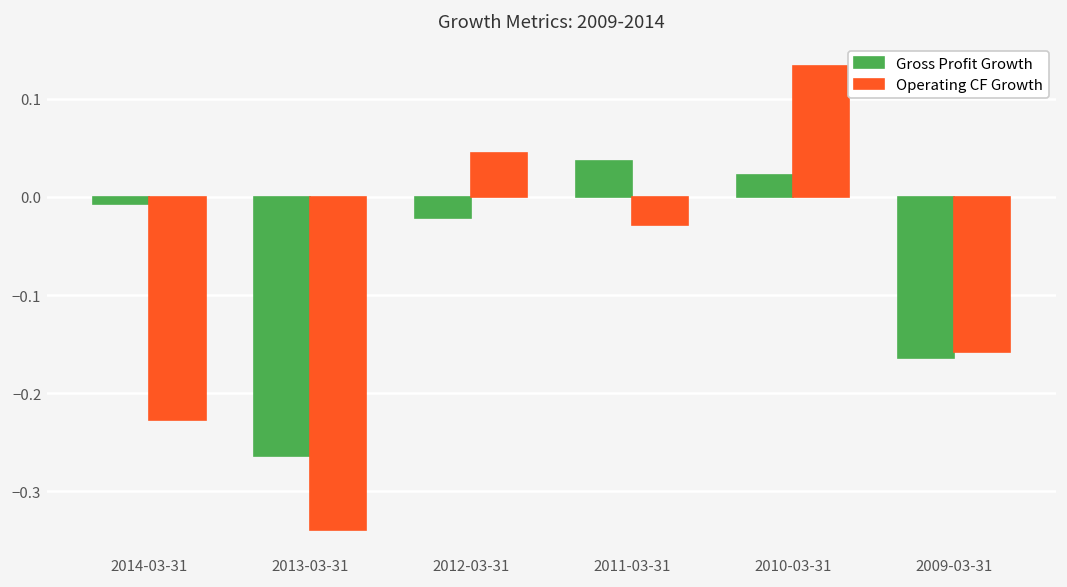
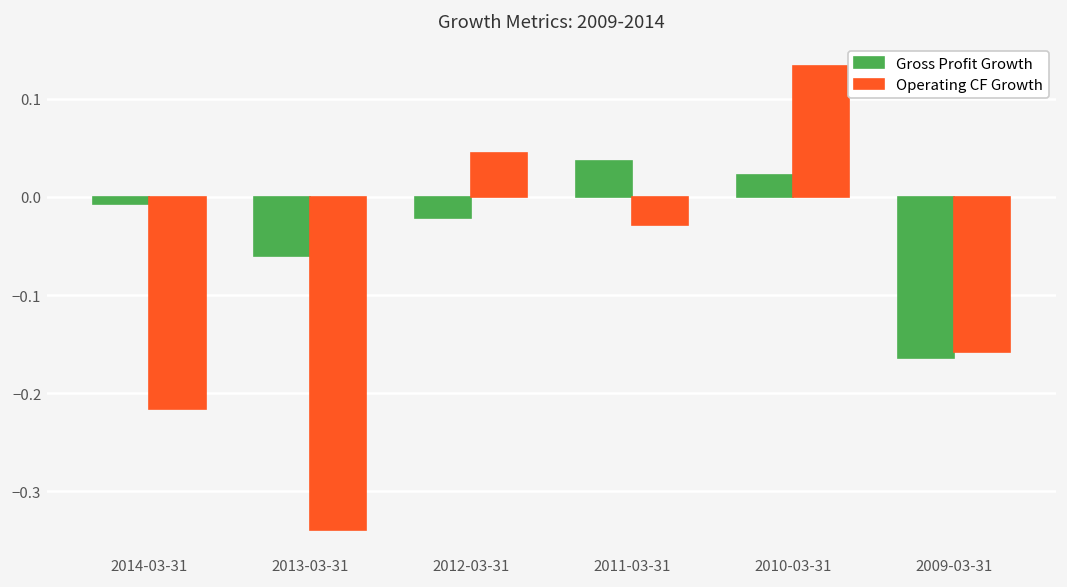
Operating CF Growth, 2014-03-31: -0.23 -> -0.22
Gross Profit Growth, 2013-03-31: -0.26 -> -0.06
